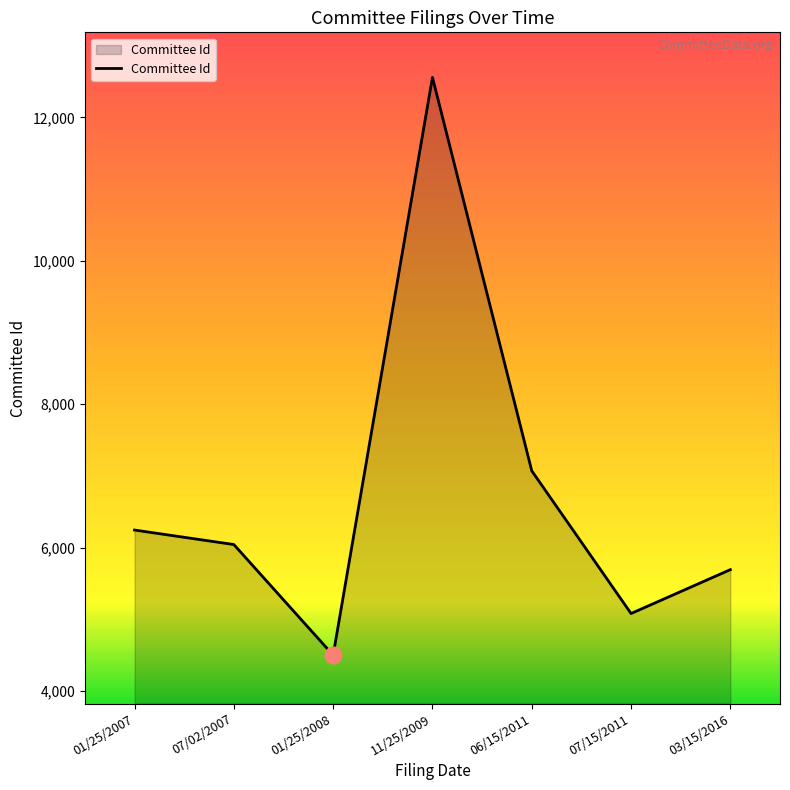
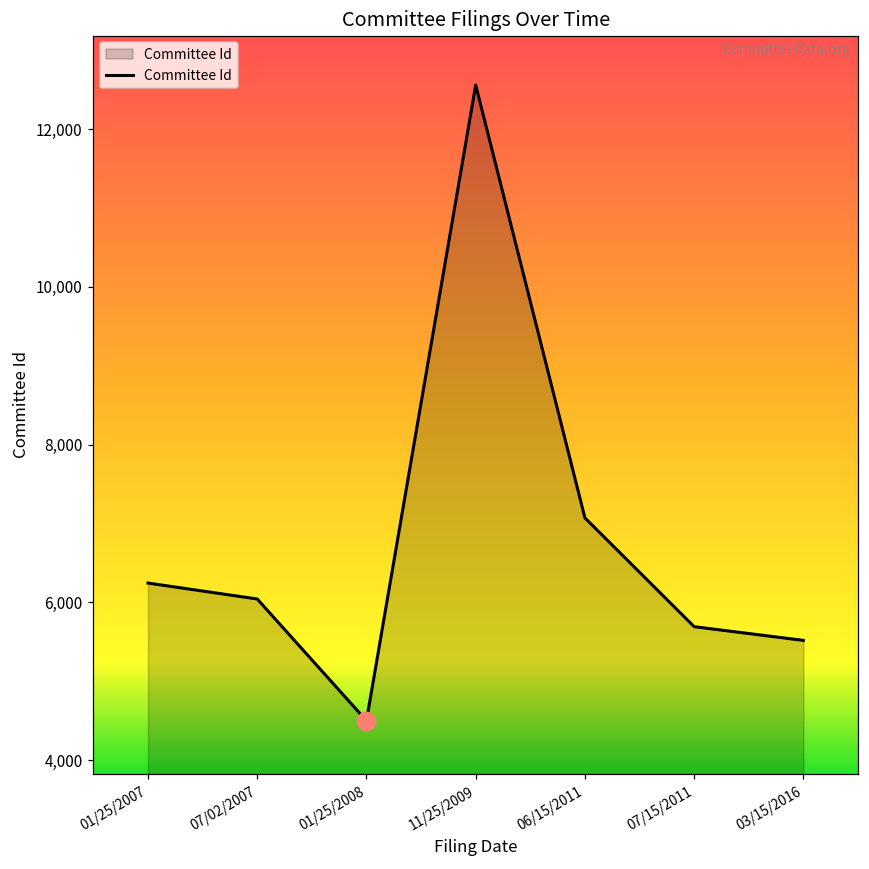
Committee Id, 07/15/2011: 5,100 -> 5,700
Committee Id, 03/15/2016: 5,700 -> 5,500
